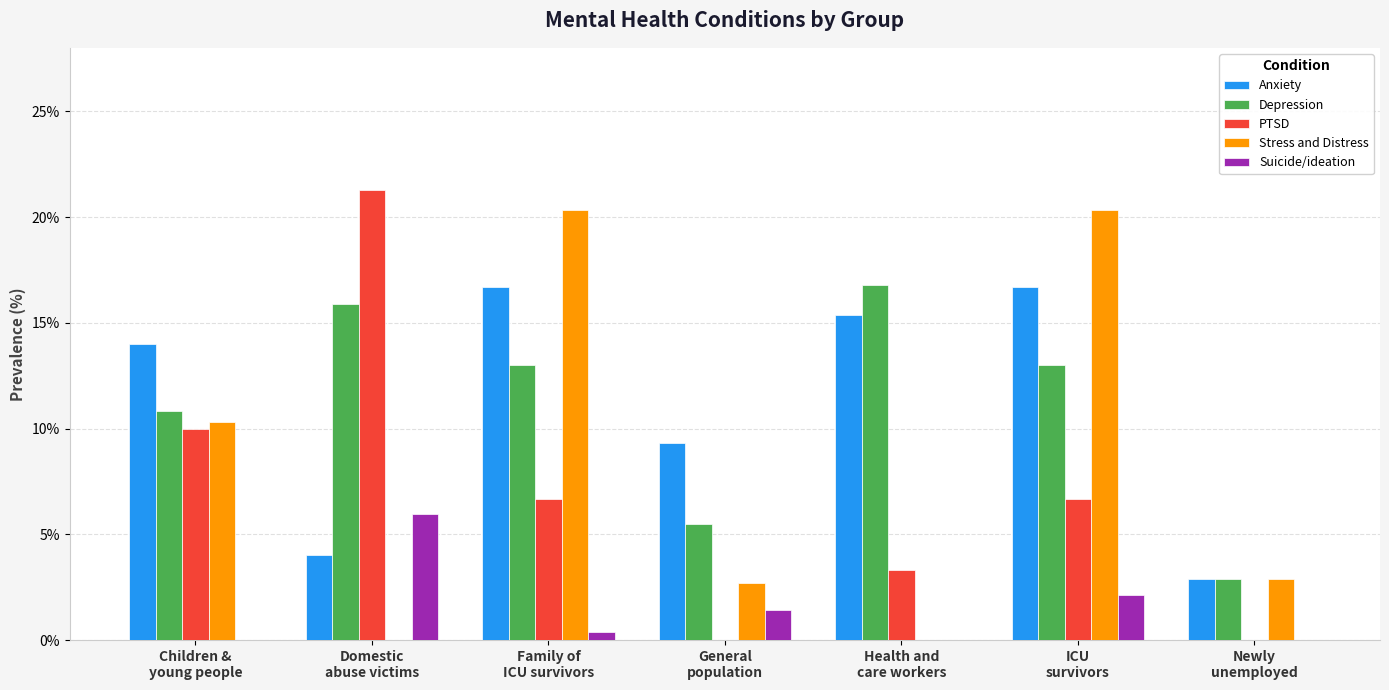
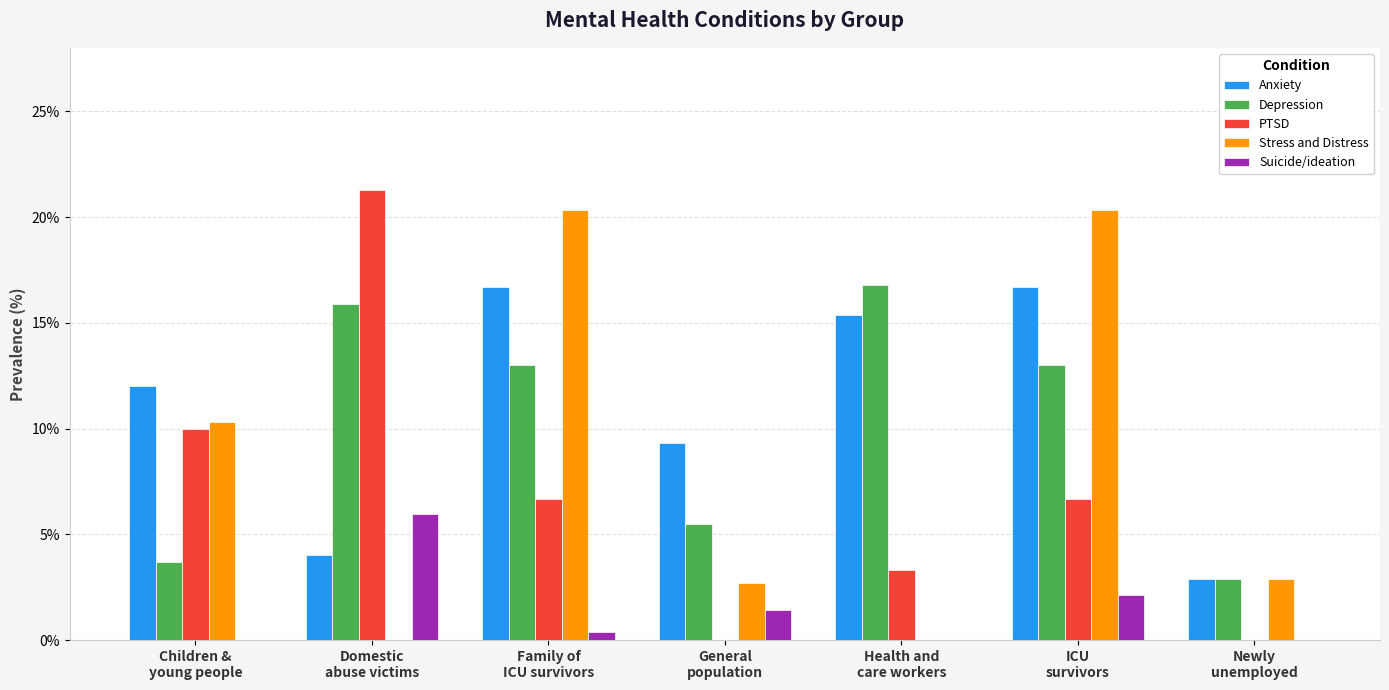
Anxiety, Children & young people: 14.0% -> 12.0%
Depression, Children & young people: 10.8% -> 3.7%
